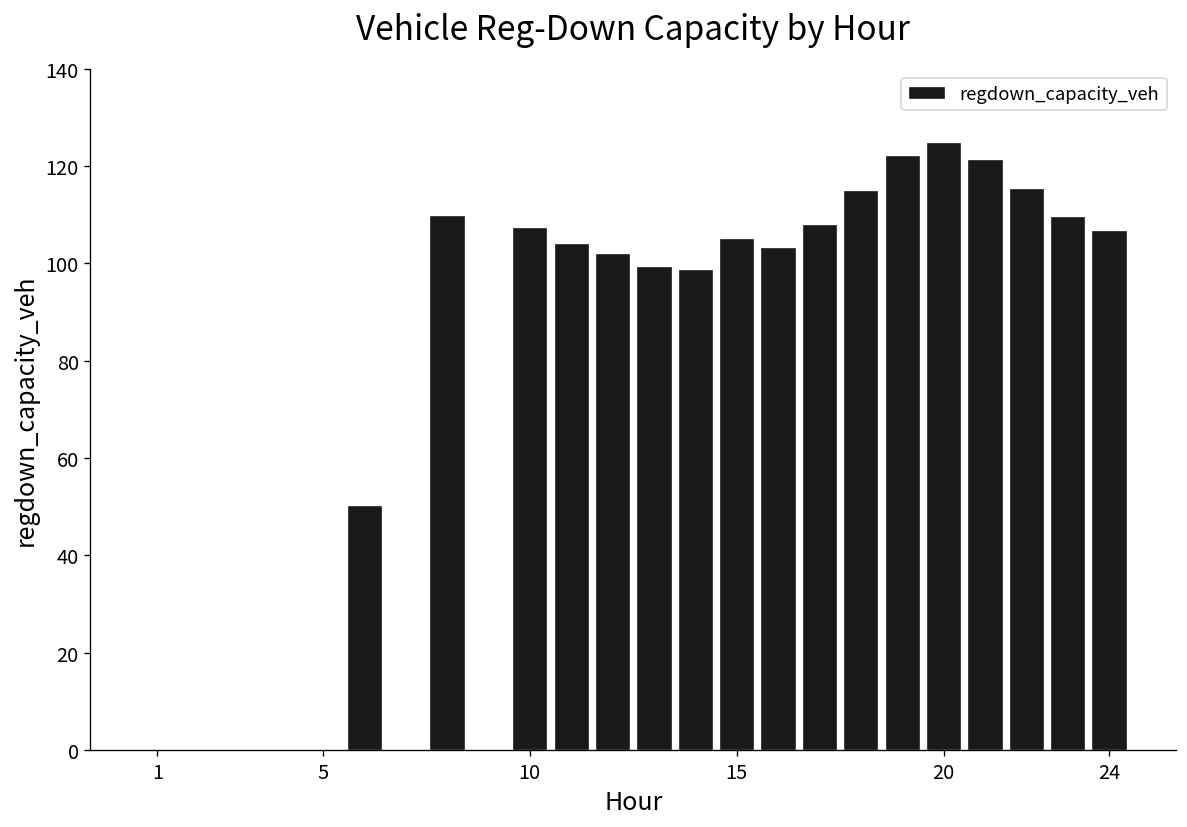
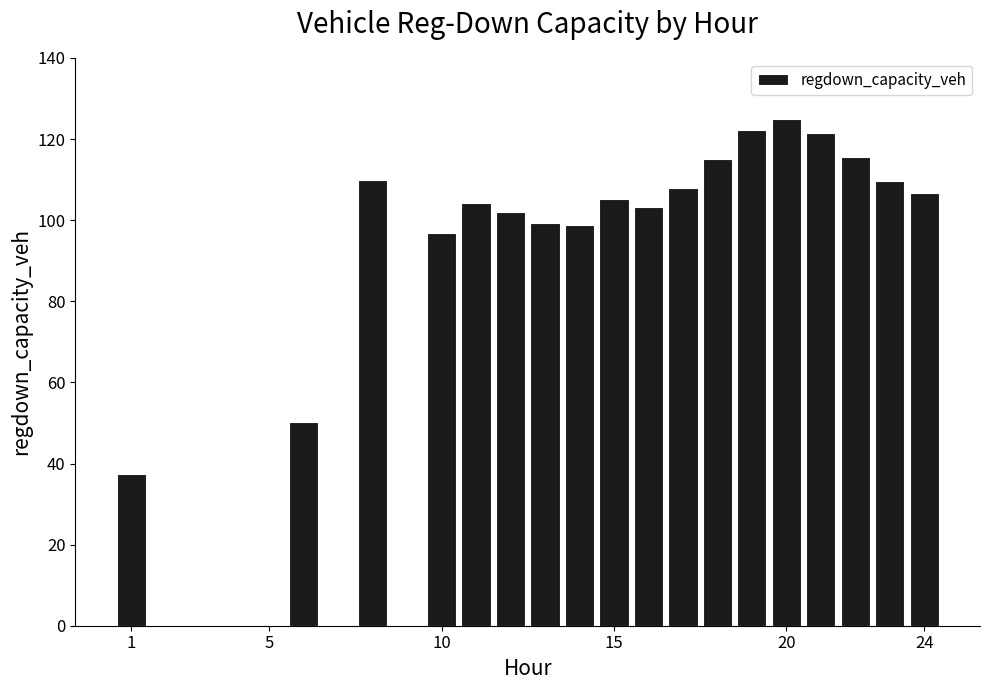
1: 0 -> 37
10: 107 -> 97
